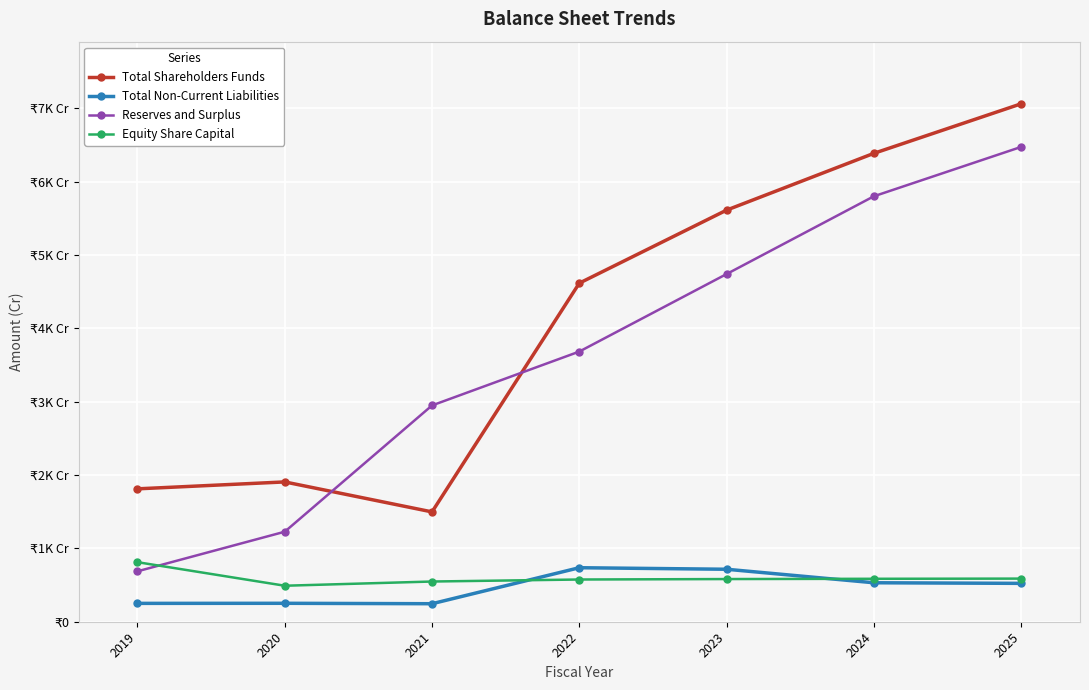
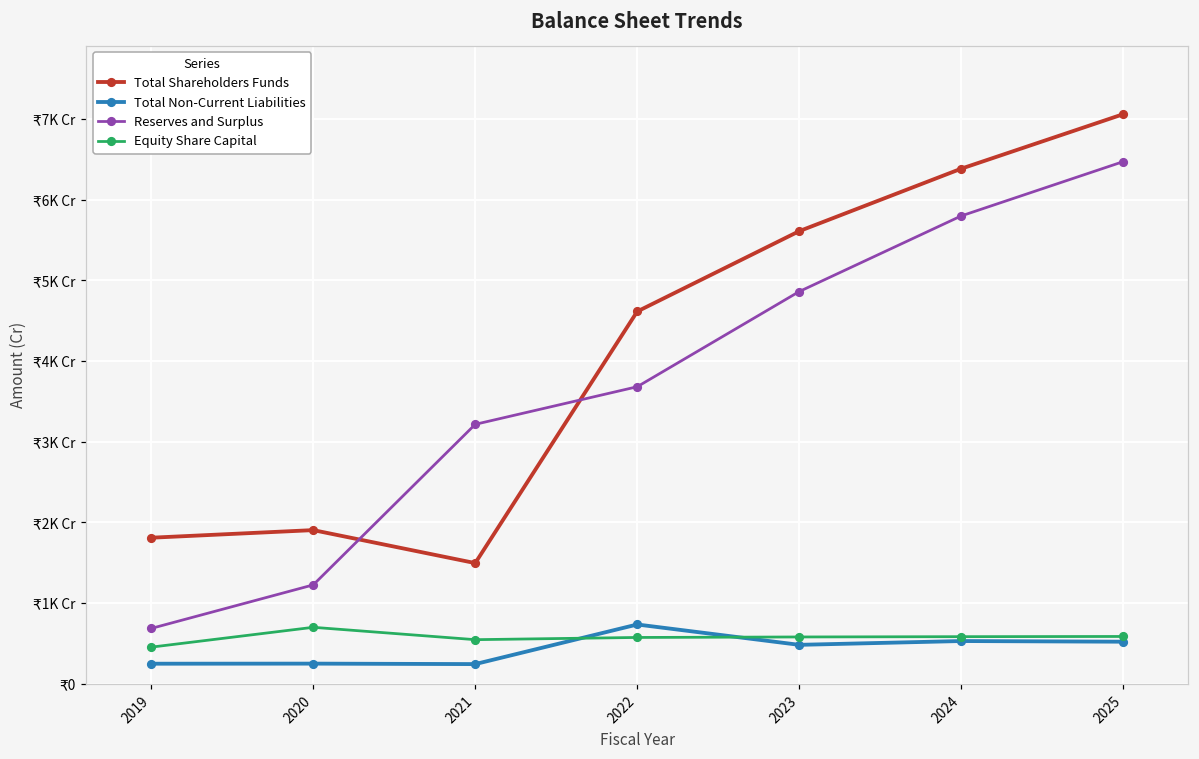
Equity Share Capital, 2019: ₹0.8K Cr -> ₹0.5K Cr
Equity Share Capital, 2020: ₹0.5K Cr -> ₹0.7K Cr
Reserves and Surplus, 2021: ₹2.9K Cr -> ₹3.2K Cr
Total Non-Current Liabilities, 2023: ₹0.7K Cr -> ₹0.5K Cr
Reserves and Surplus, 2023: ₹4.7K Cr -> ₹4.9K Cr
